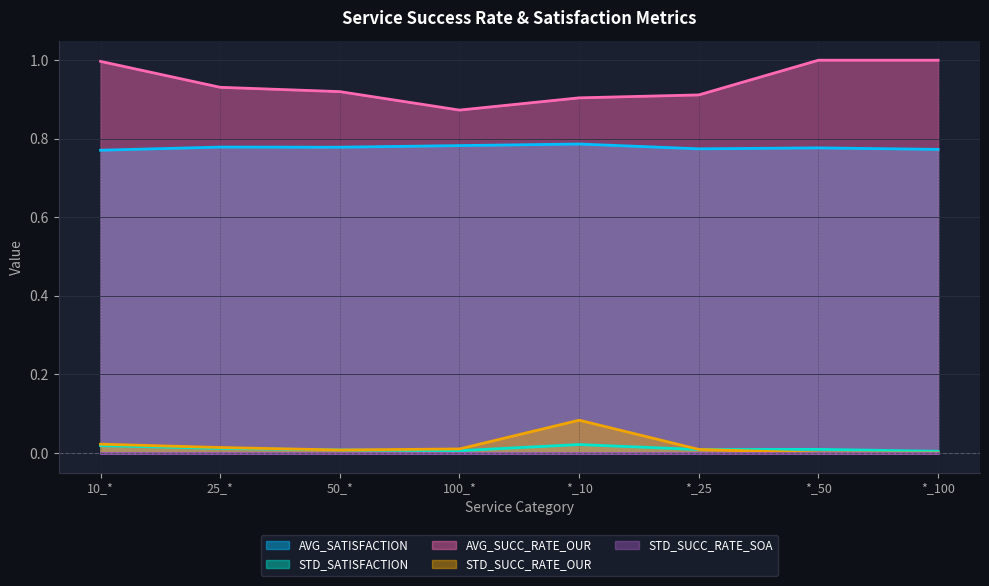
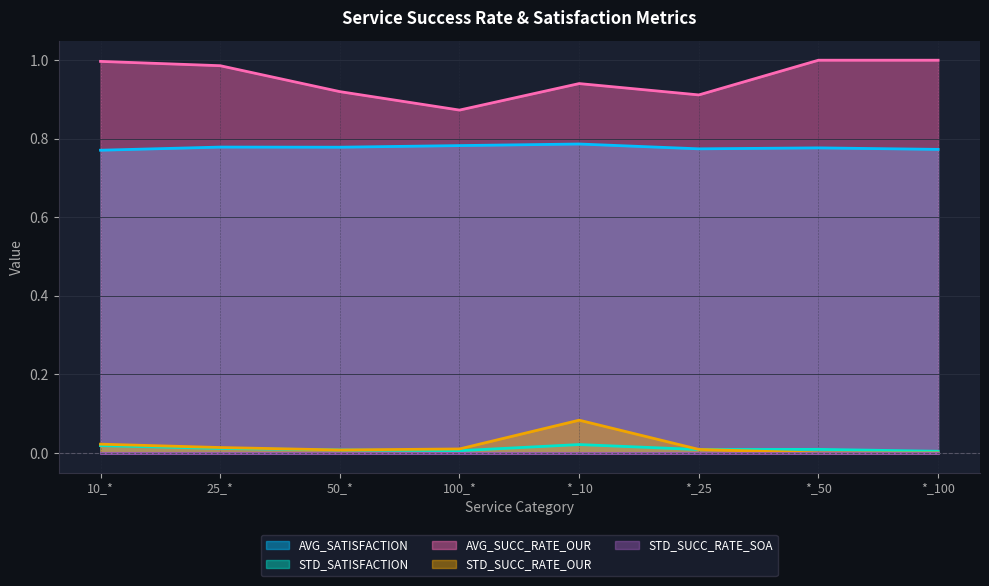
AVG_SUCC_RATE_OUR, 25_*: 0.93 -> 0.99
AVG_SUCC_RATE_OUR, *_10: 0.90 -> 0.94
